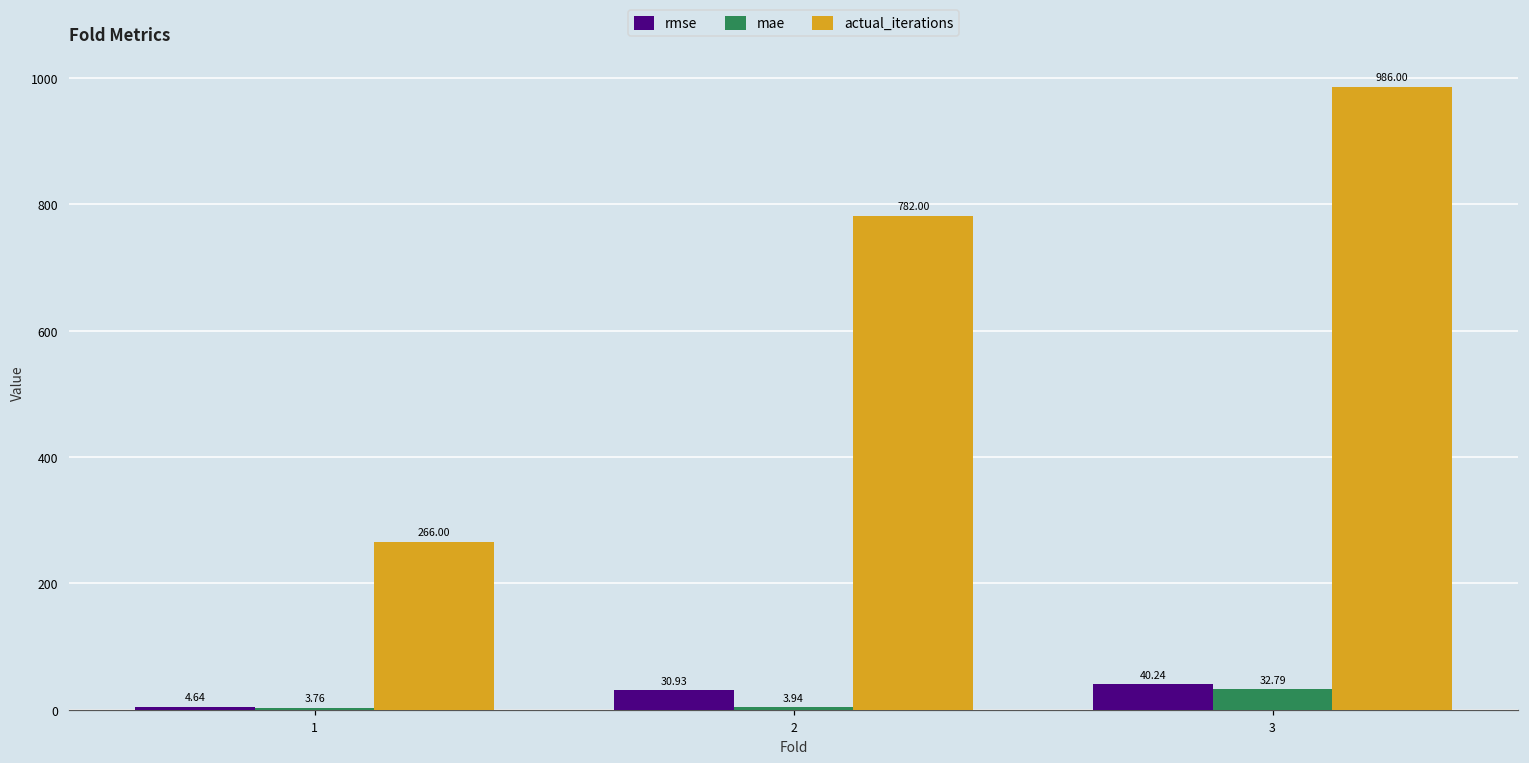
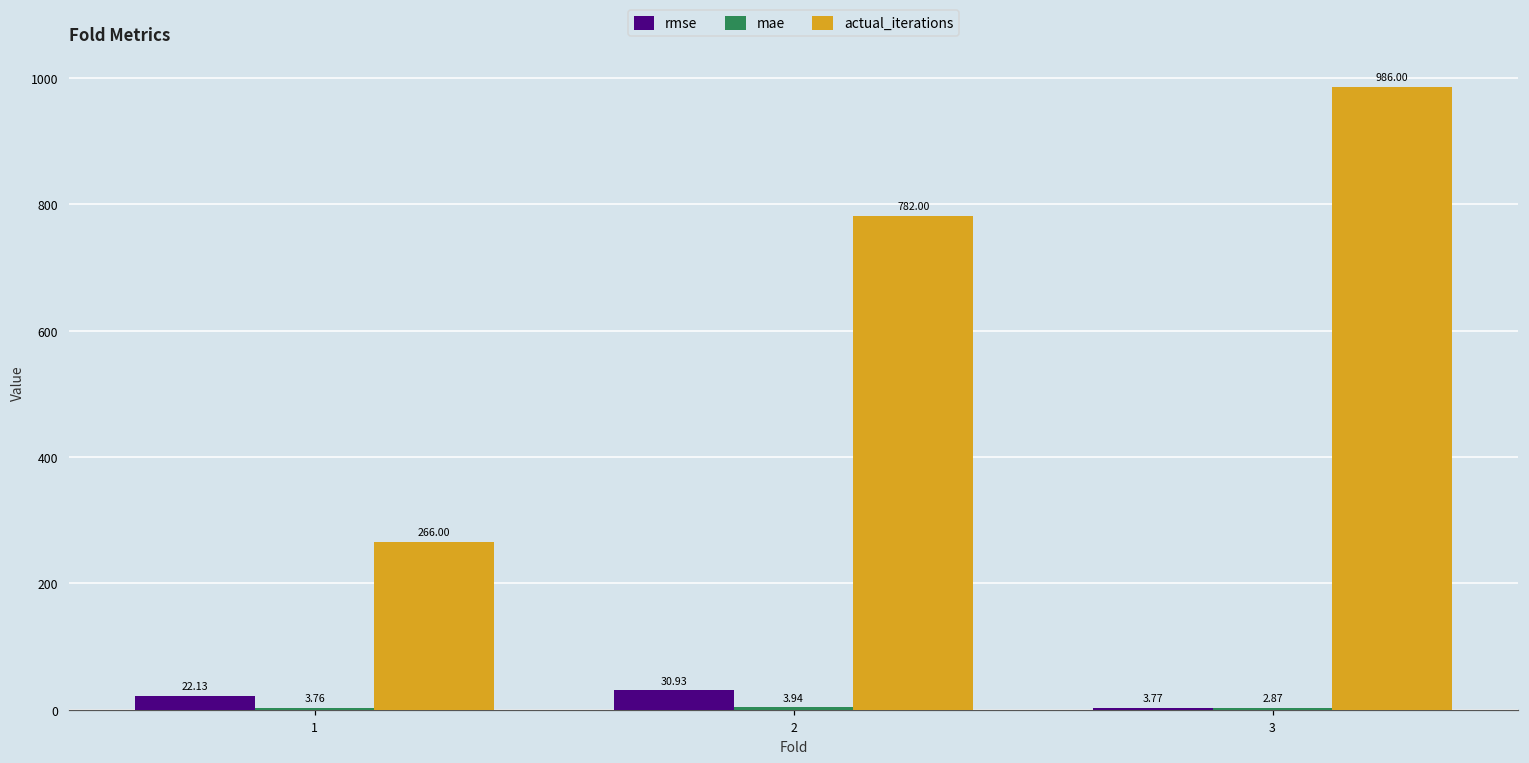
rmse, 1: 4.64 -> 22.13
rmse, 3: 40.24 -> 3.77
mae, 3: 32.79 -> 2.87
